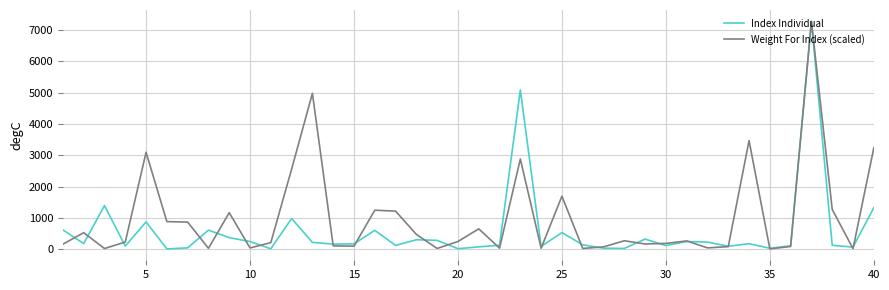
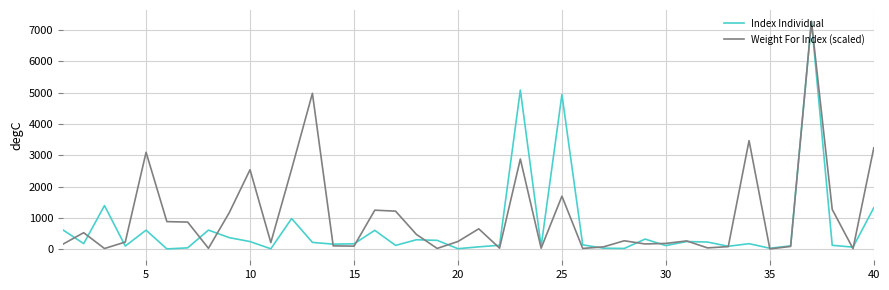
Index Individual, 5: 900 -> 600
Weight For Index (scaled), 10: 0 -> 2500
Index Individual, 25: 500 -> 4900
